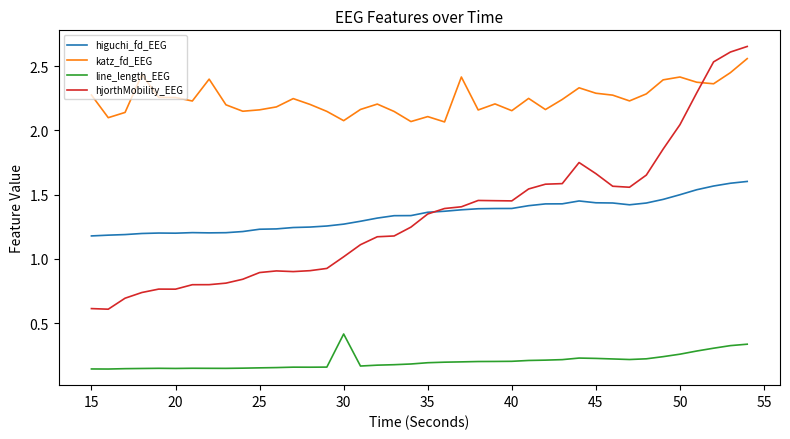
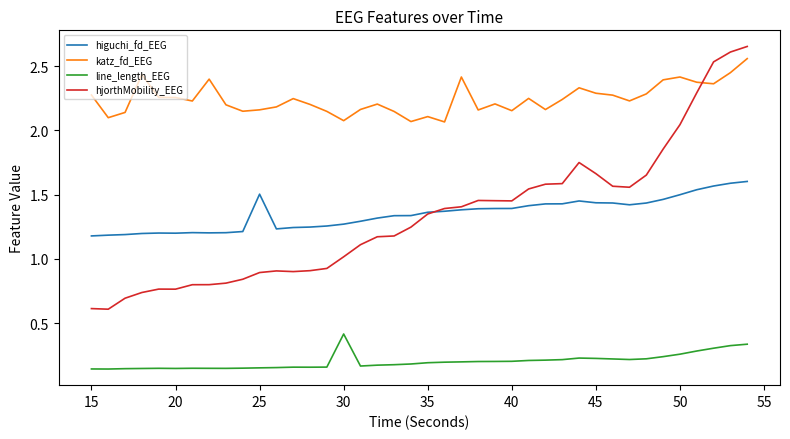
higuchi_fd_EEG, 25: 1.23 -> 1.50
